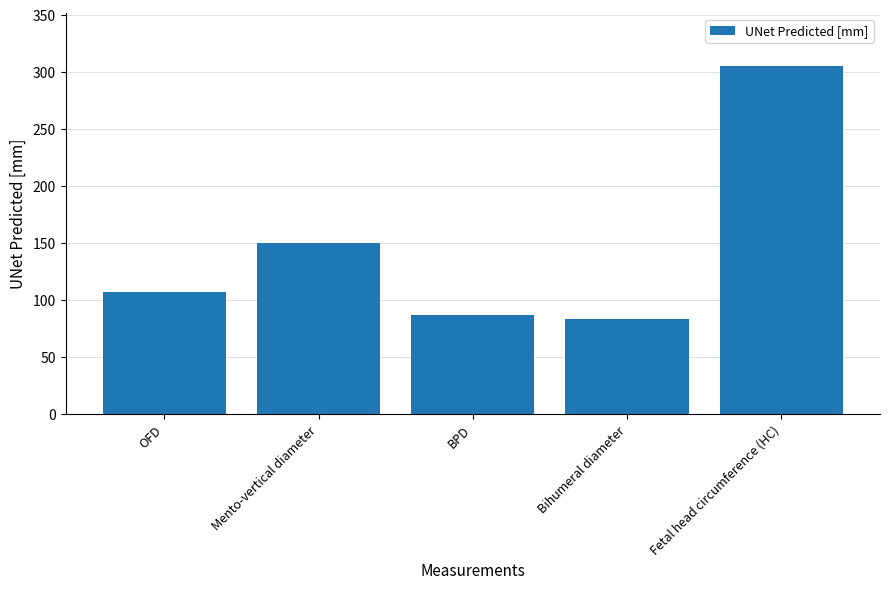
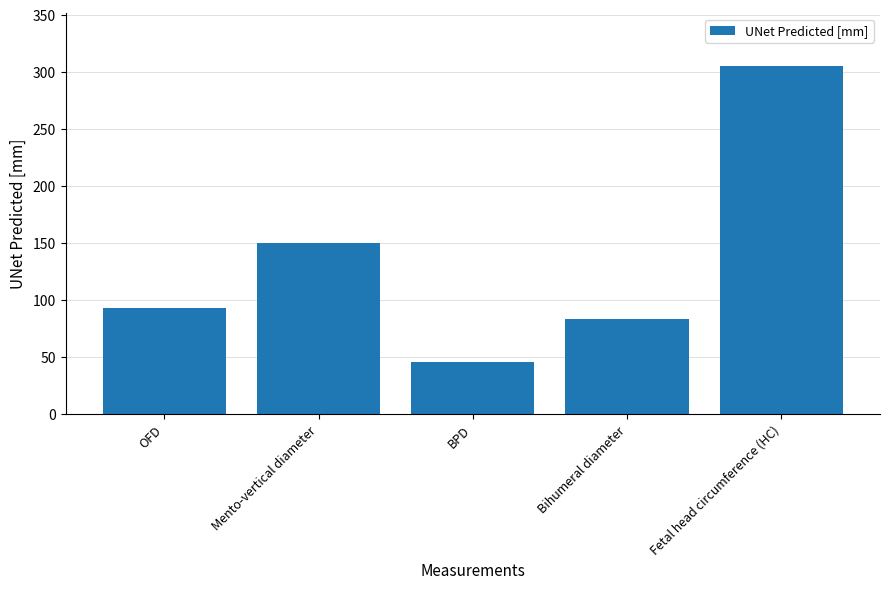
OFD: 108 -> 93
BPD: 87 -> 46
